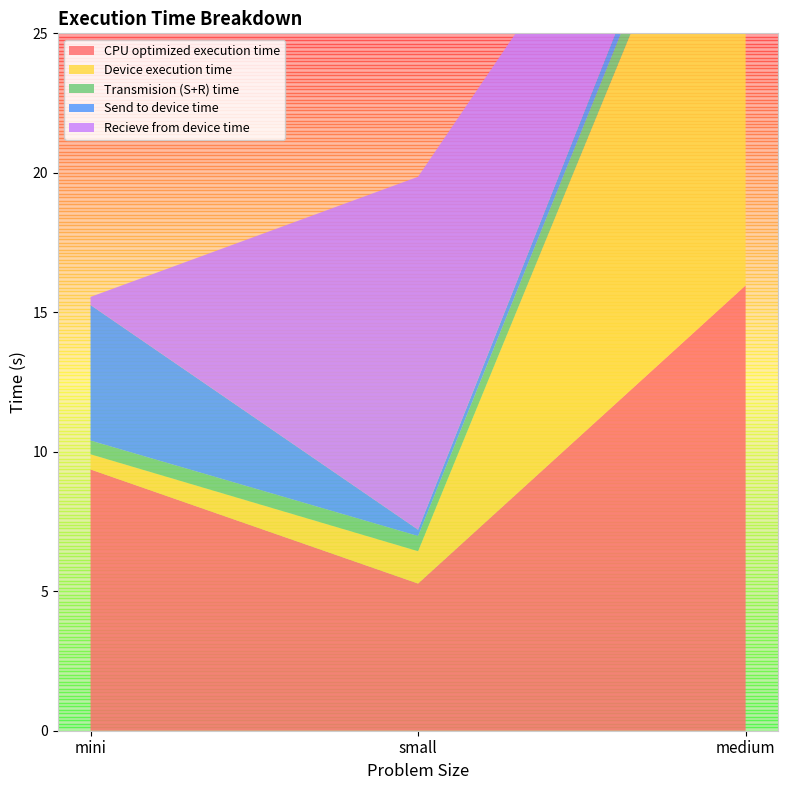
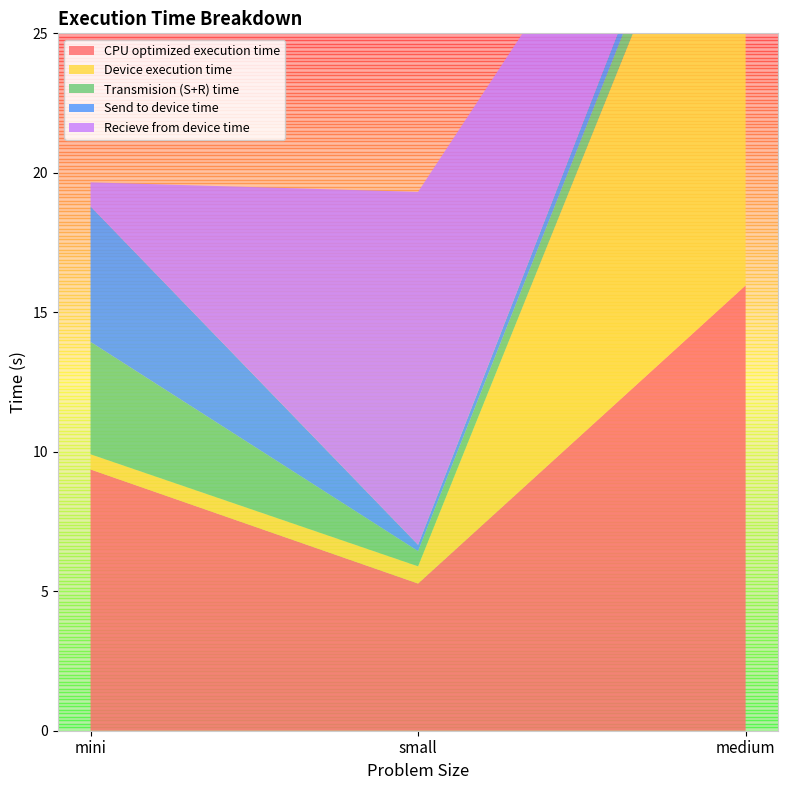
Transmision (S+R) time, mini: 0.5 -> 4.0
Recieve from device time, mini: 0.3 -> 0.9
Device execution time, small: 1.2 -> 0.6
